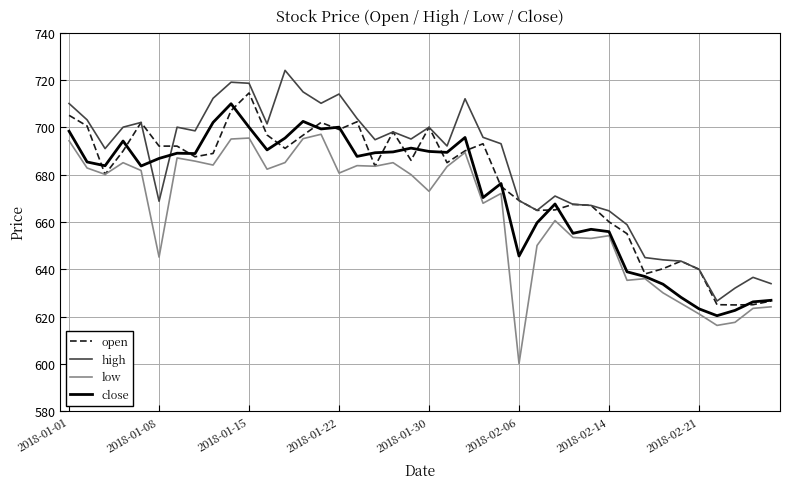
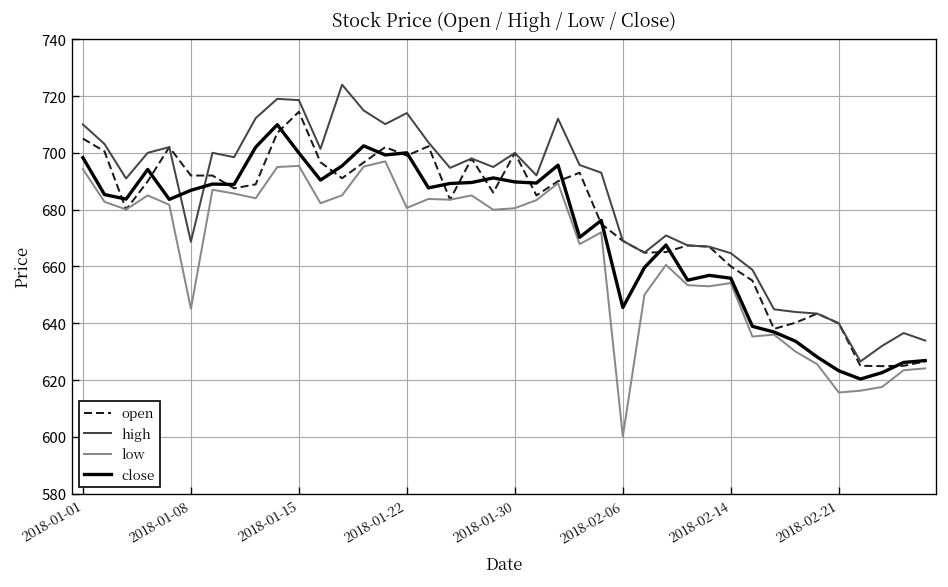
low, 2018-01-30: 673 -> 681
low, 2018-02-21: 621 -> 616
